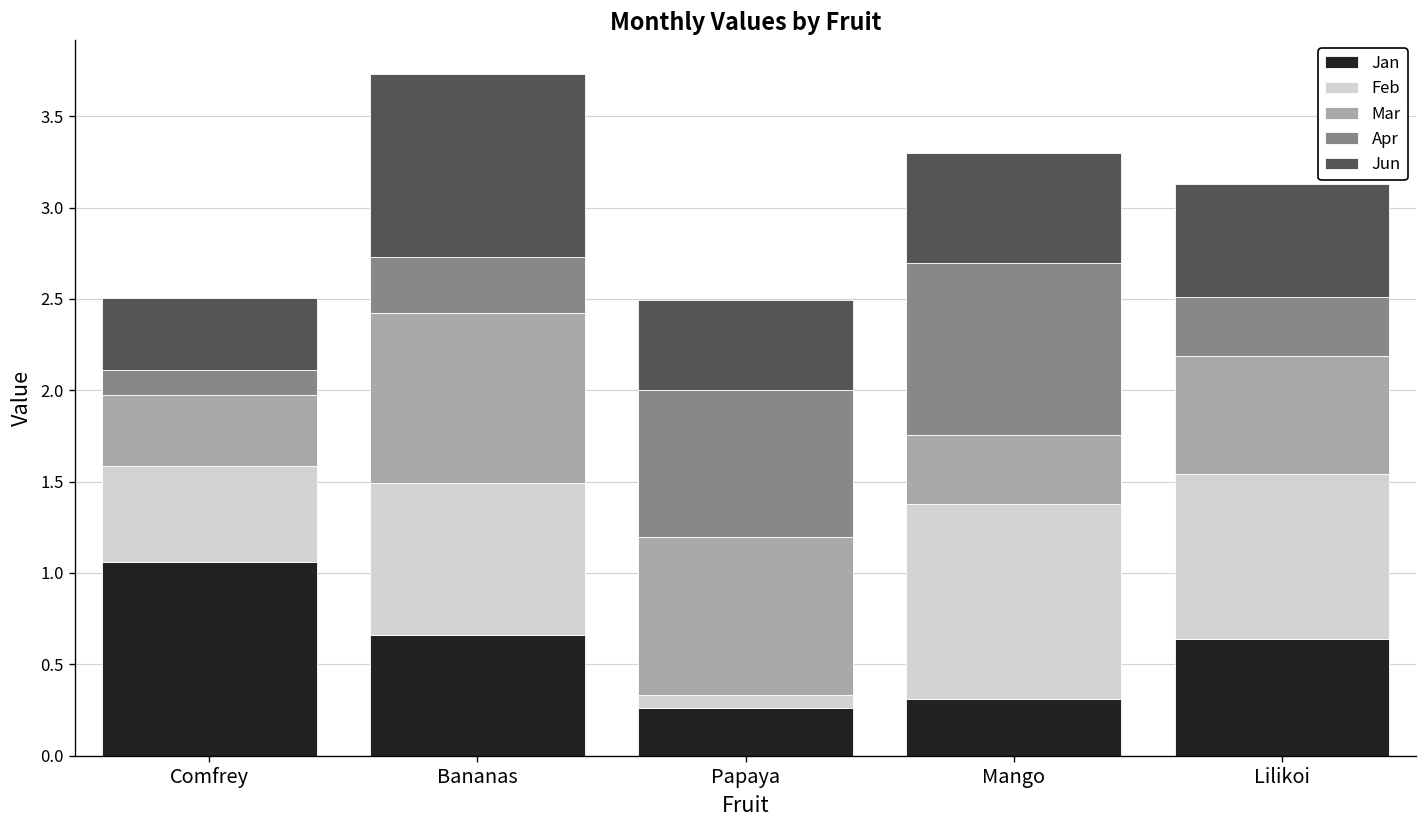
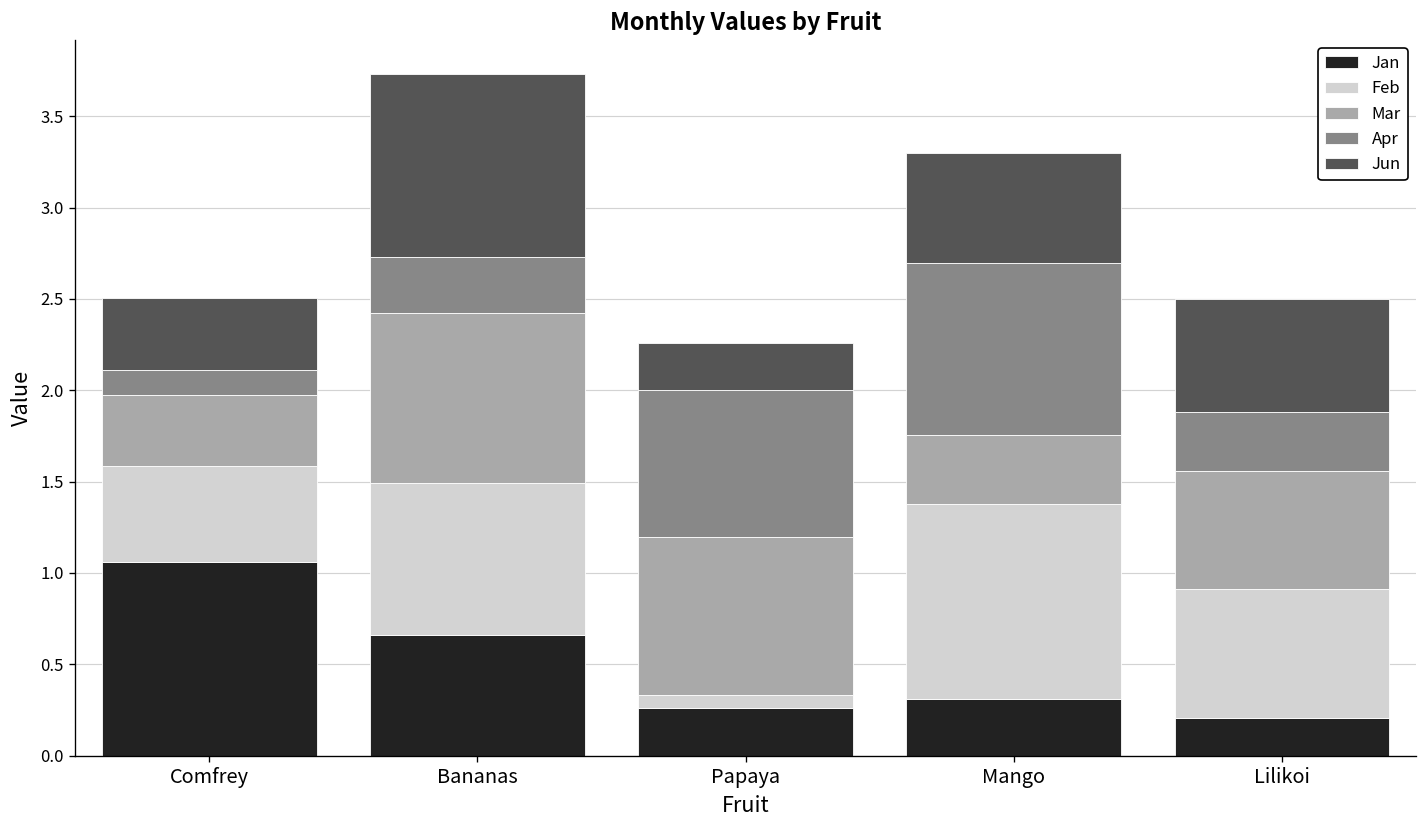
Jun, Papaya: 0.49 -> 0.25
Jan, Lilikoi: 0.64 -> 0.20
Feb, Lilikoi: 0.90 -> 0.71
